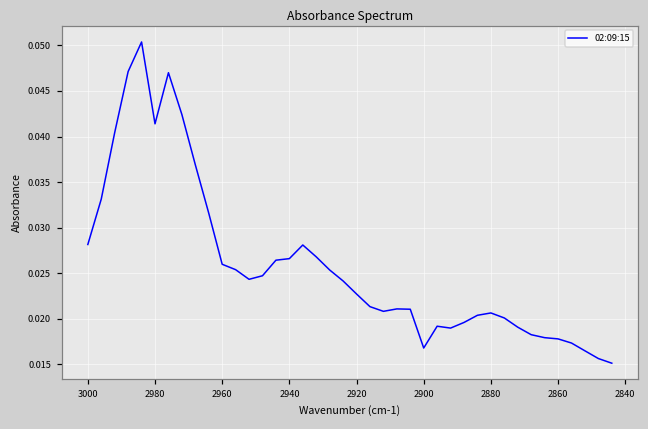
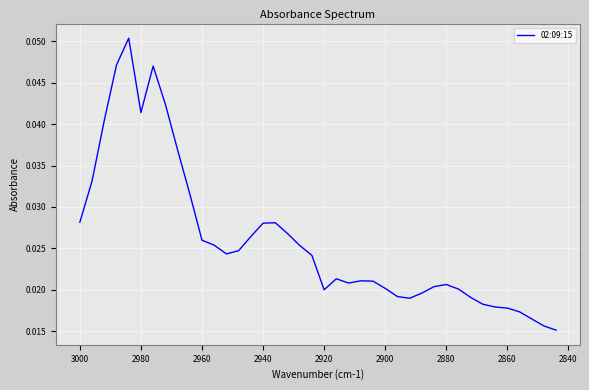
2940: 0.027 -> 0.028
2920: 0.023 -> 0.020
2900: 0.017 -> 0.020
